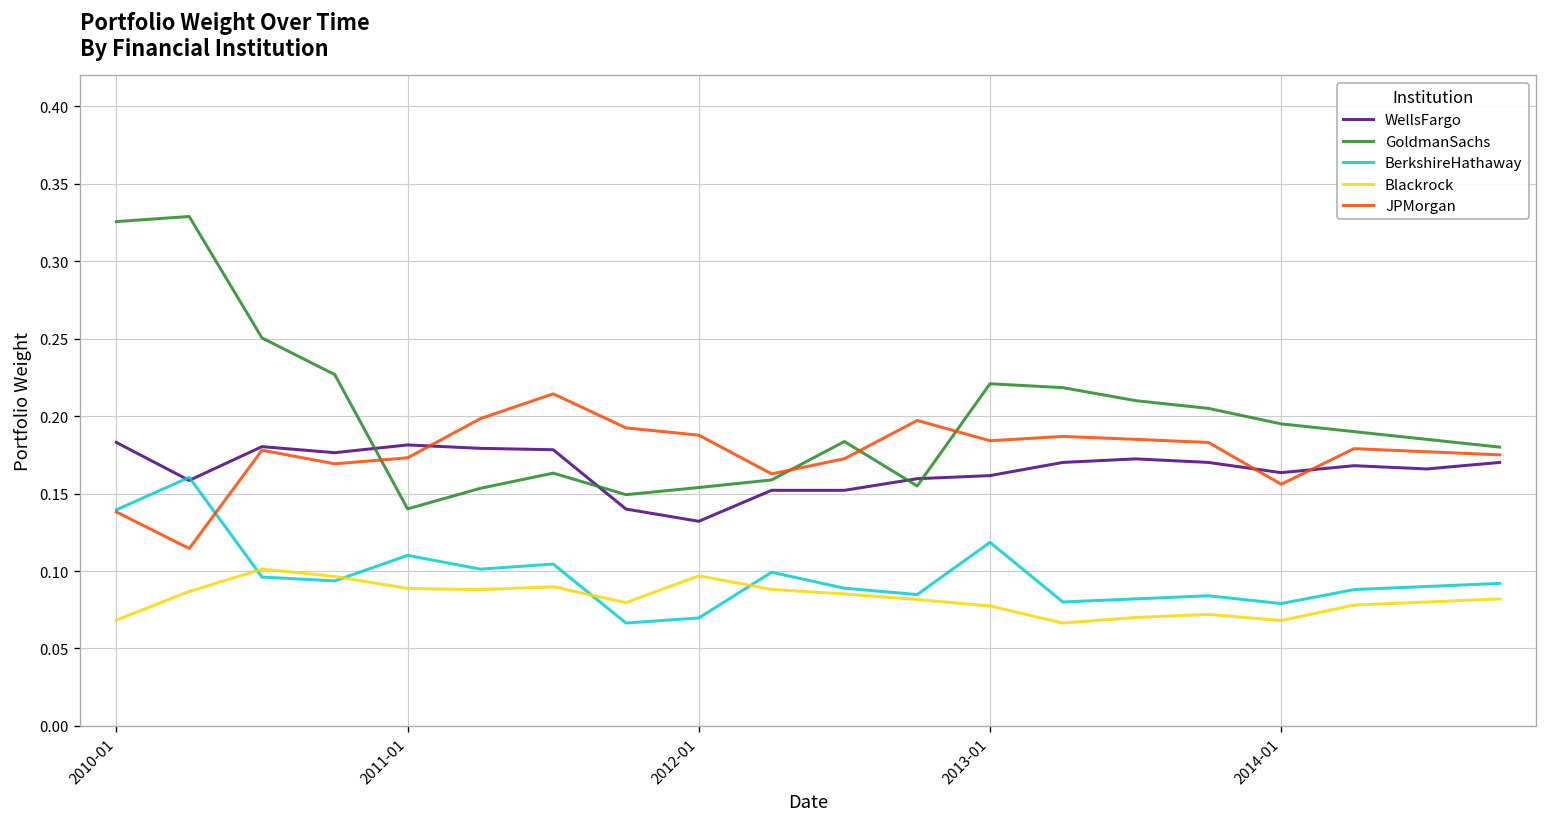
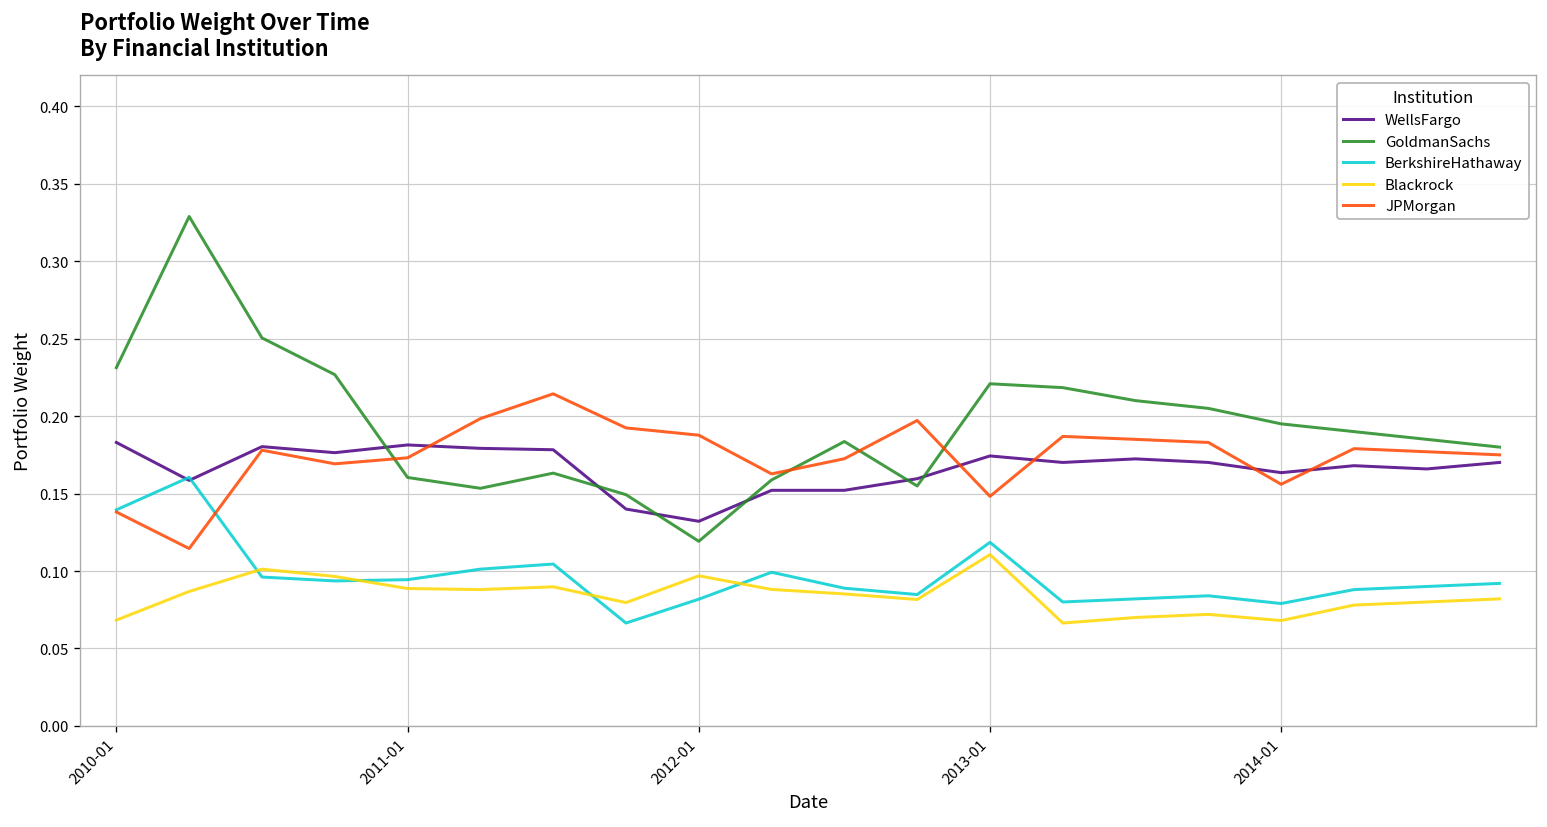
GoldmanSachs, 2010-01: 0.326 -> 0.231
GoldmanSachs, 2011-01: 0.140 -> 0.160
BerkshireHathaway, 2011-01: 0.110 -> 0.094
GoldmanSachs, 2012-01: 0.154 -> 0.119
BerkshireHathaway, 2012-01: 0.070 -> 0.082
WellsFargo, 2013-01: 0.162 -> 0.174
Blackrock, 2013-01: 0.077 -> 0.111
JPMorgan, 2013-01: 0.184 -> 0.148
